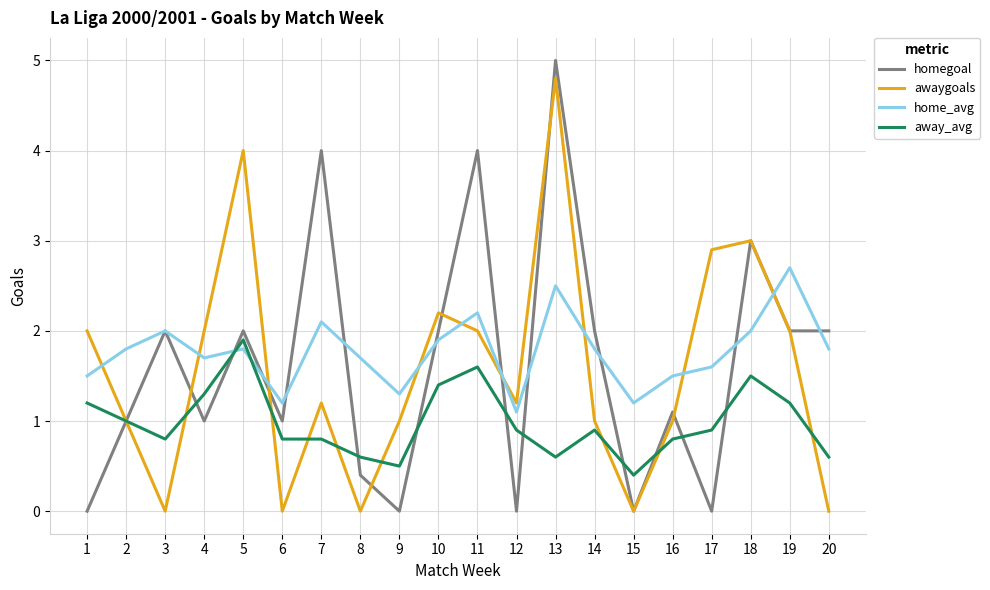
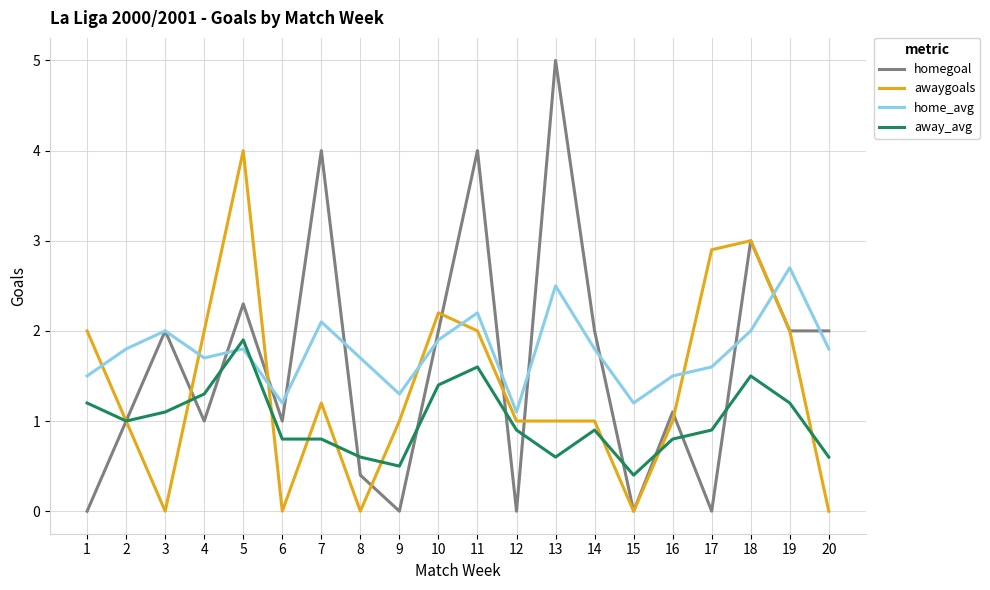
away_avg, 3: 0.8 -> 1.1
homegoal, 5: 2.0 -> 2.3
awaygoals, 12: 1.2 -> 1.0
awaygoals, 13: 4.8 -> 1.0
